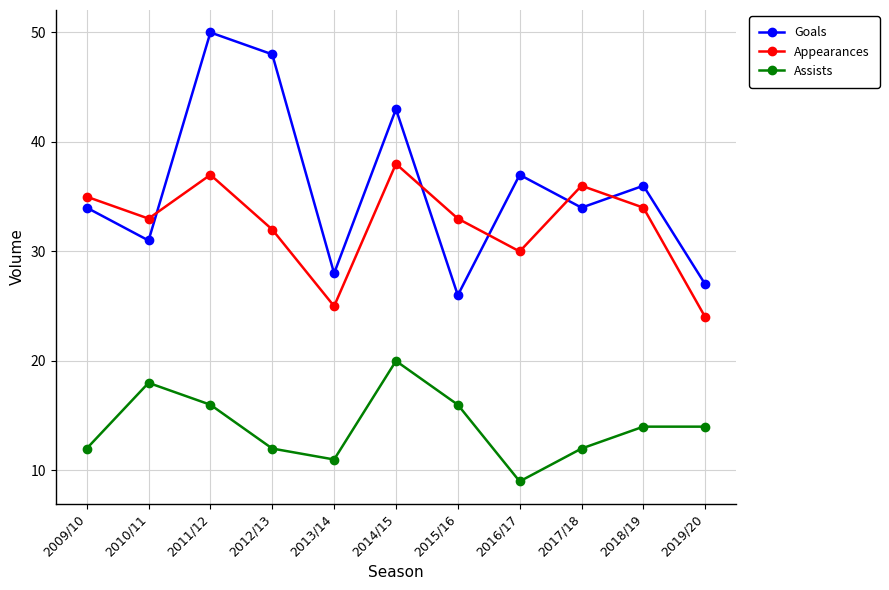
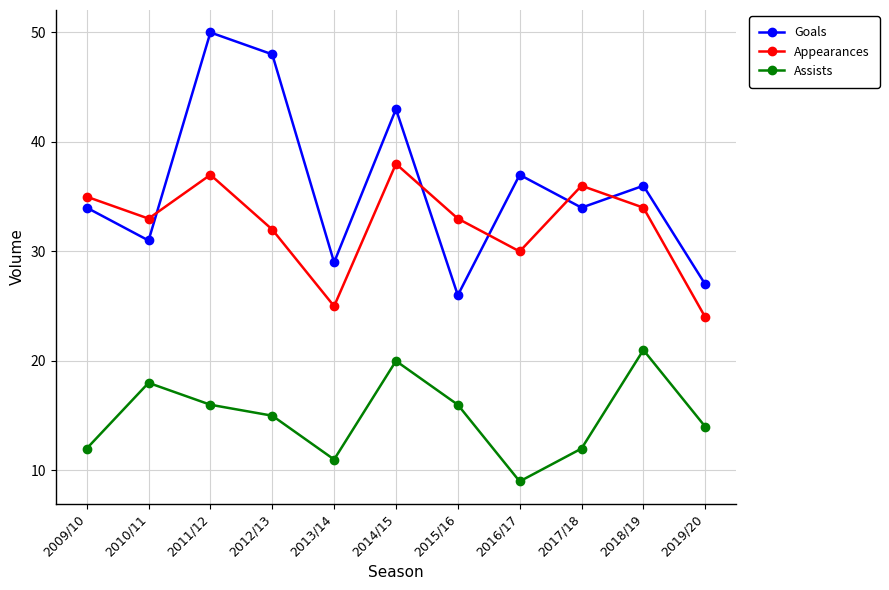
Assists, 2012/13: 12 -> 15
Goals, 2013/14: 28 -> 29
Assists, 2018/19: 14 -> 21
